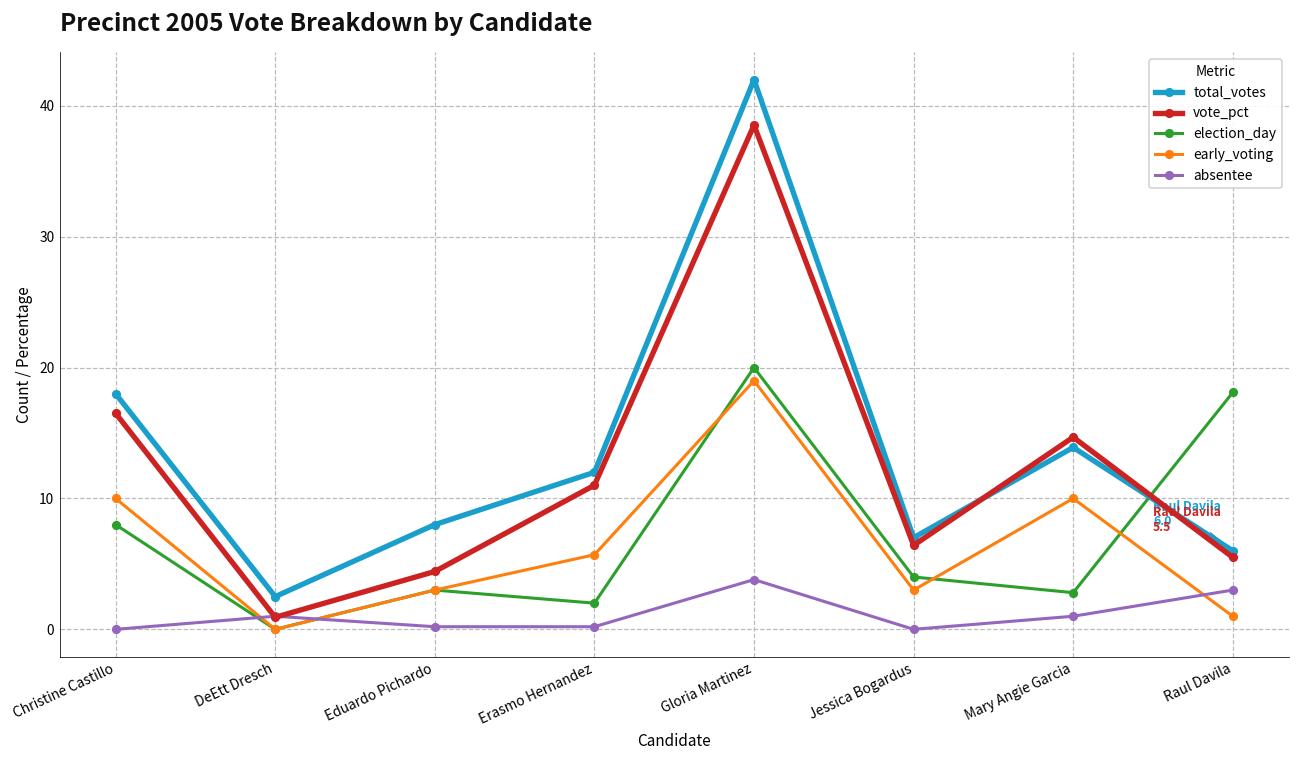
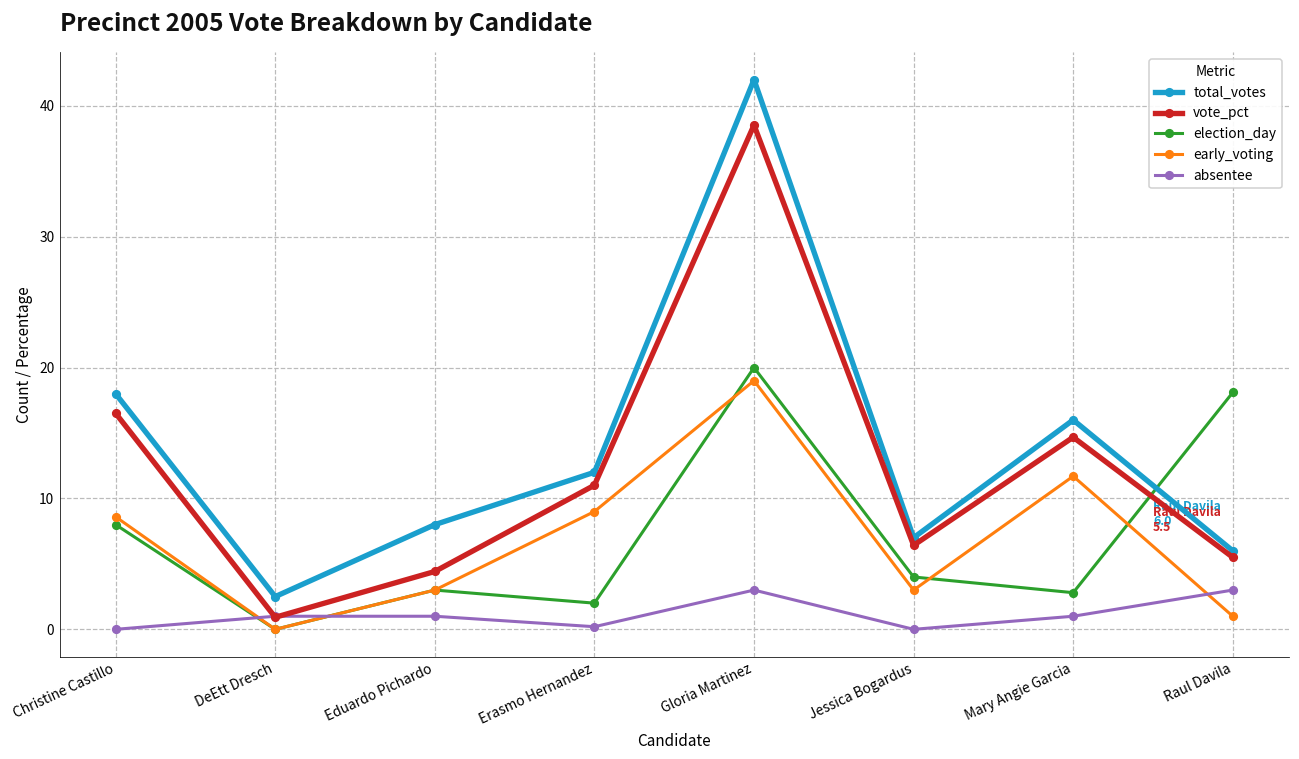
early_voting, Christine Castillo: 10.0 -> 8.6
absentee, Eduardo Pichardo: 0.2 -> 1.0
early_voting, Erasmo Hernandez: 5.7 -> 9.0
absentee, Gloria Martinez: 3.8 -> 3.0
total_votes, Mary Angie Garcia: 13.9 -> 16.0
early_voting, Mary Angie Garcia: 10.0 -> 11.7
